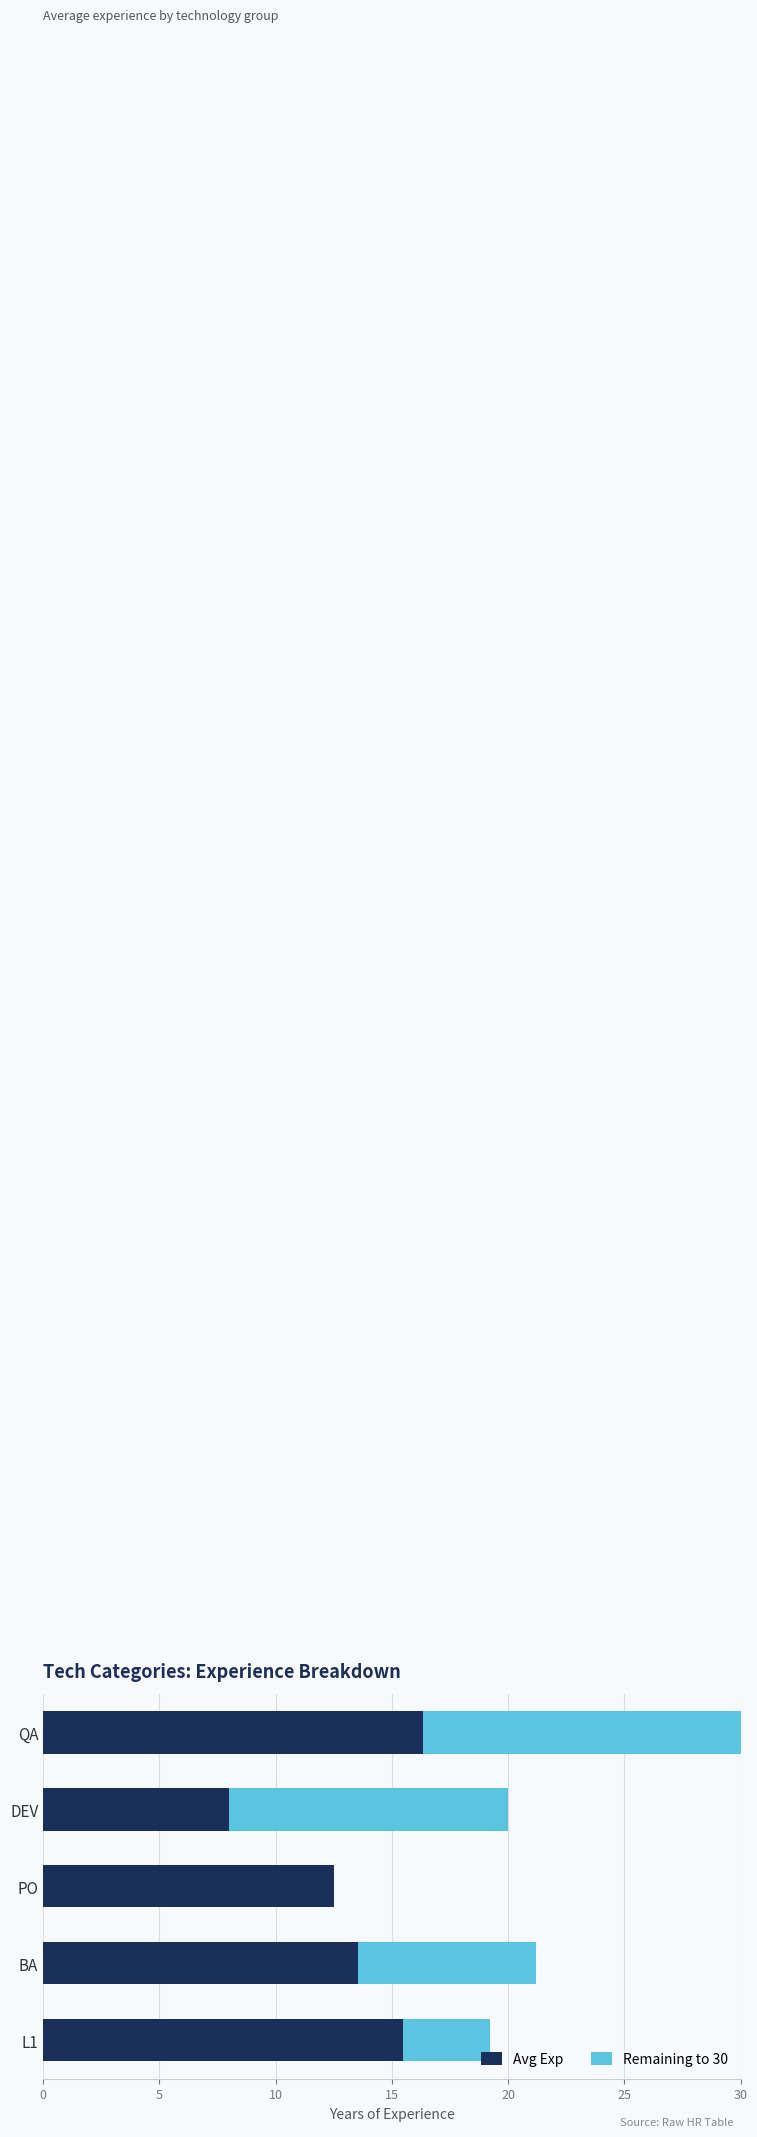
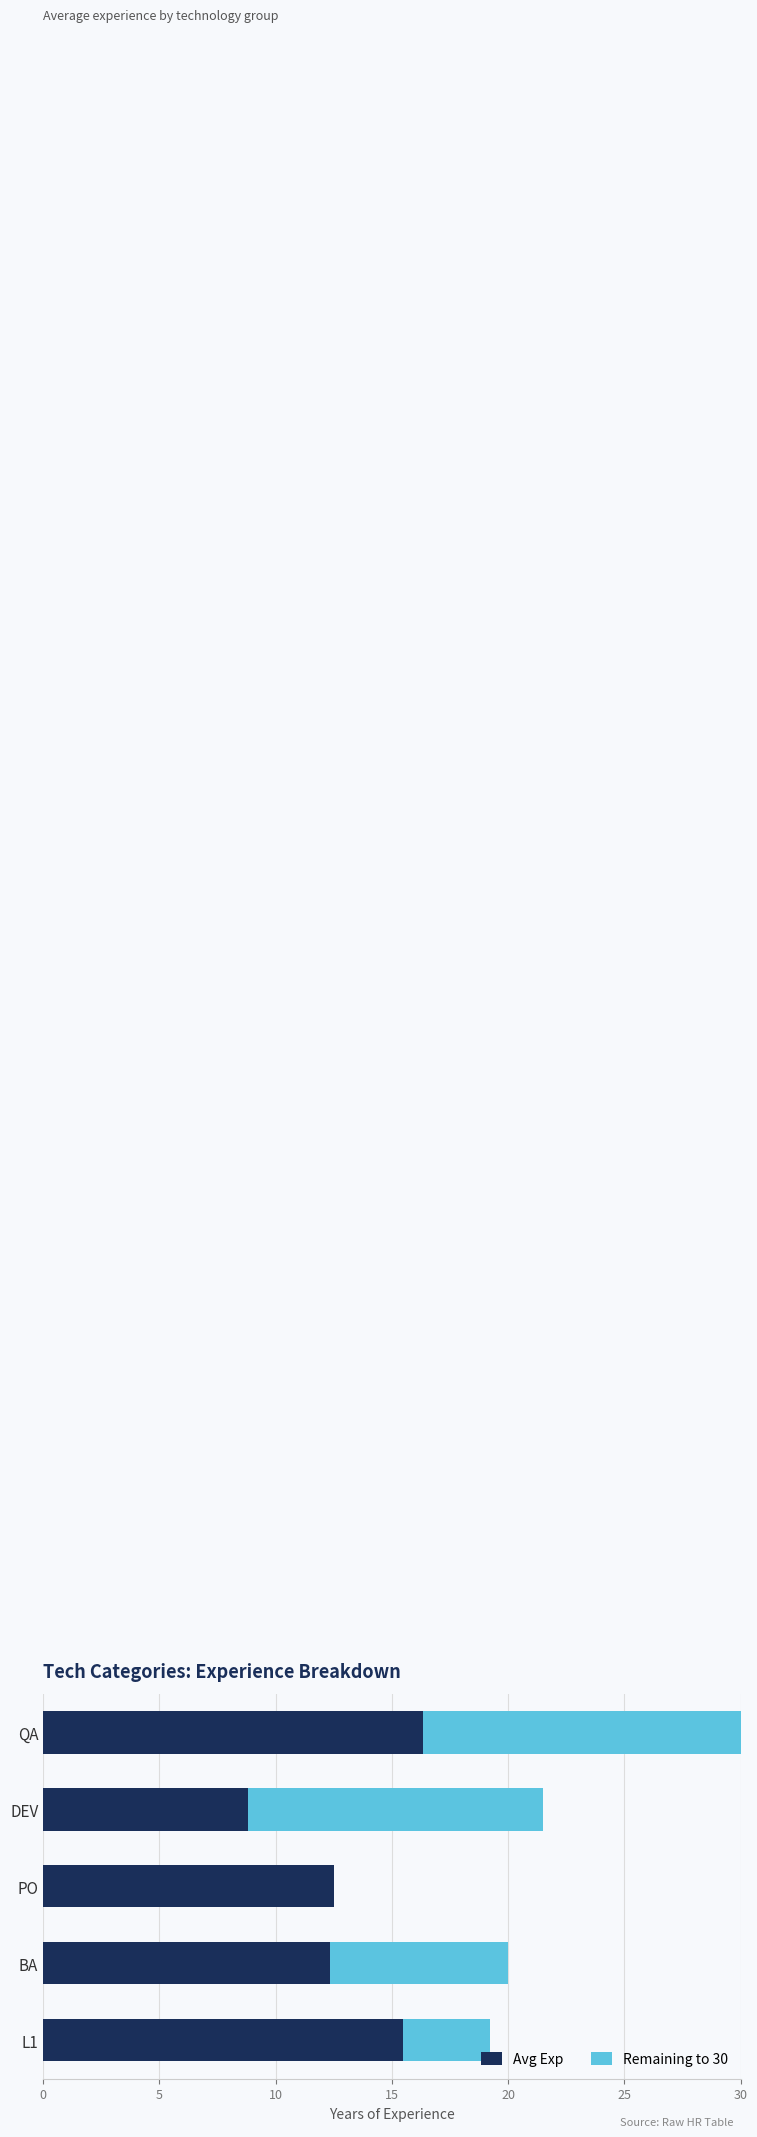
Avg Exp, DEV: 8.0 -> 8.8
Remaining to 30, DEV: 12.0 -> 12.7
Avg Exp, BA: 13.5 -> 12.3
